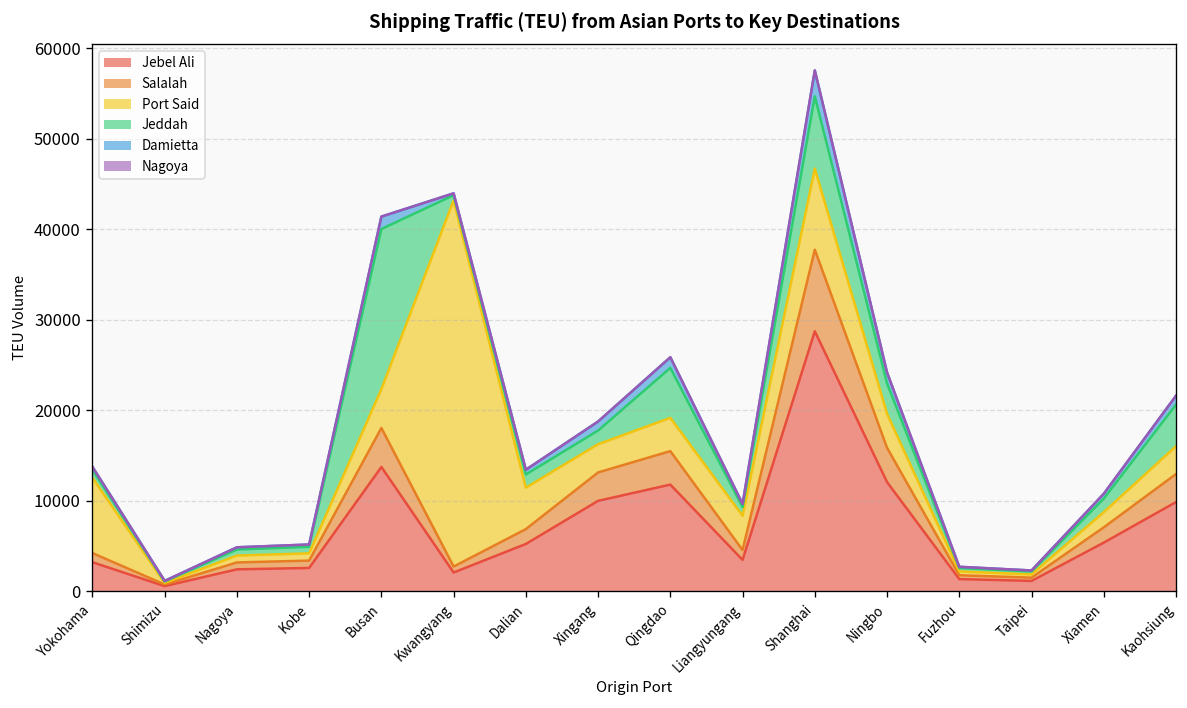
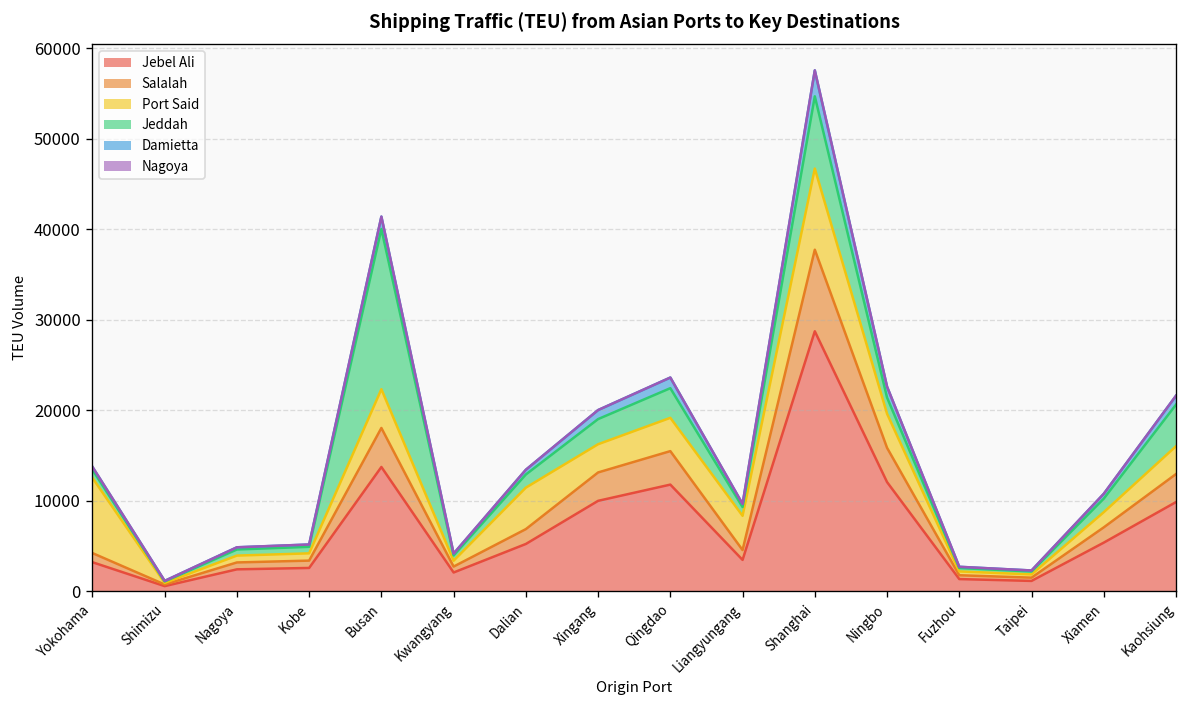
Port Said, Kwangyang: 40000 -> 1000
Jeddah, Xingang: 2000 -> 3000
Jeddah, Qingdao: 6000 -> 3000
Jeddah, Ningbo: 3000 -> 2000
